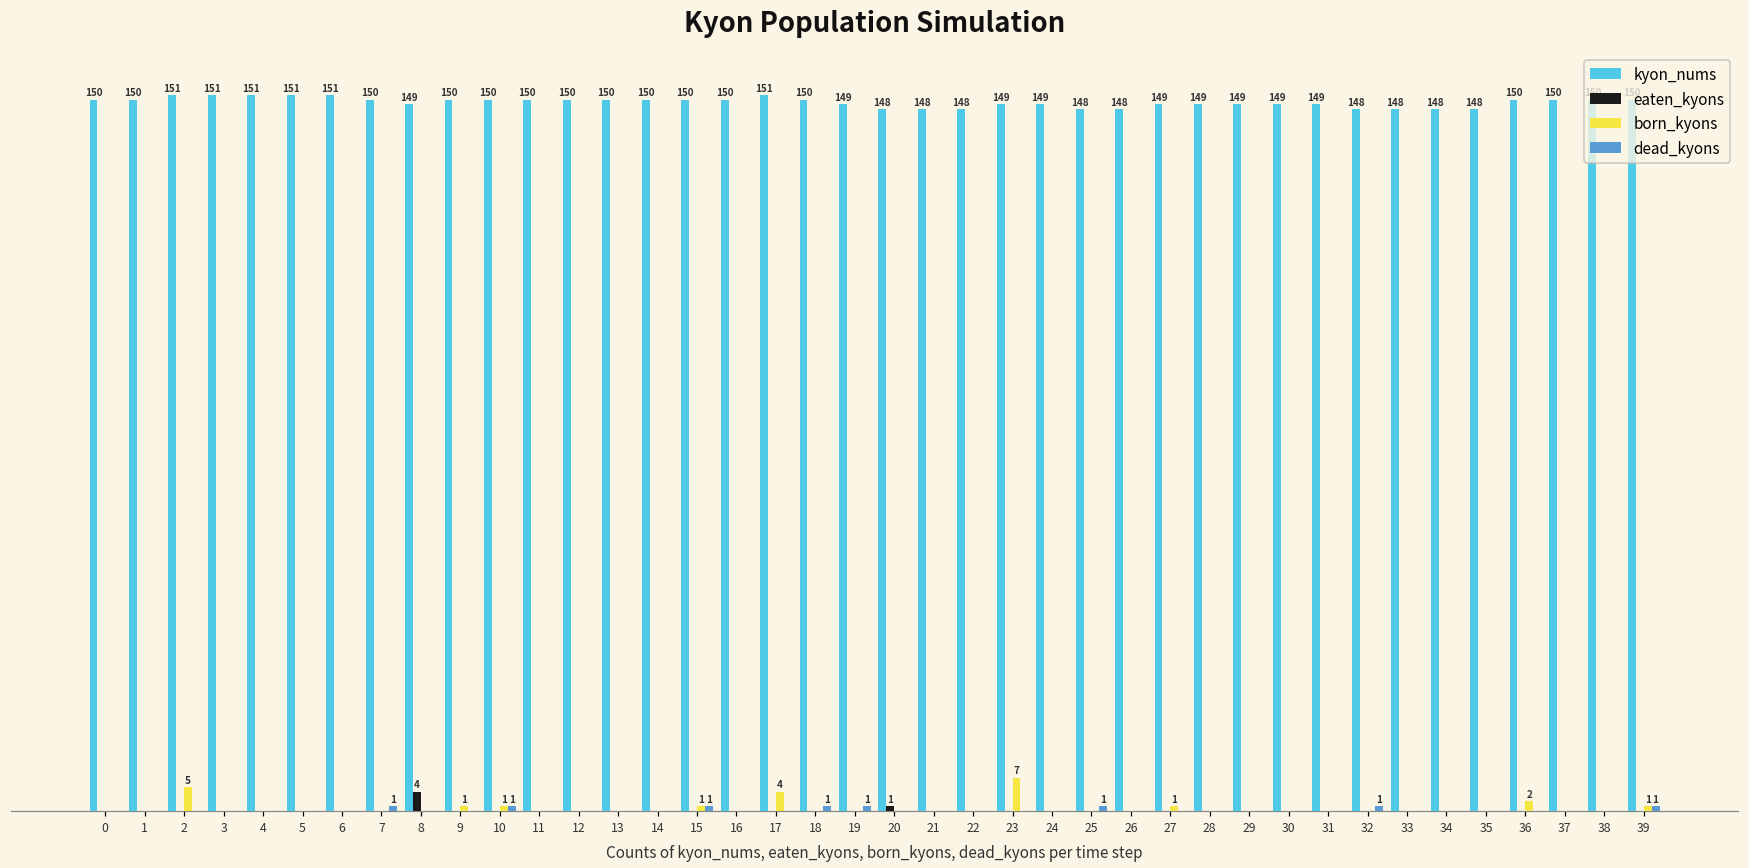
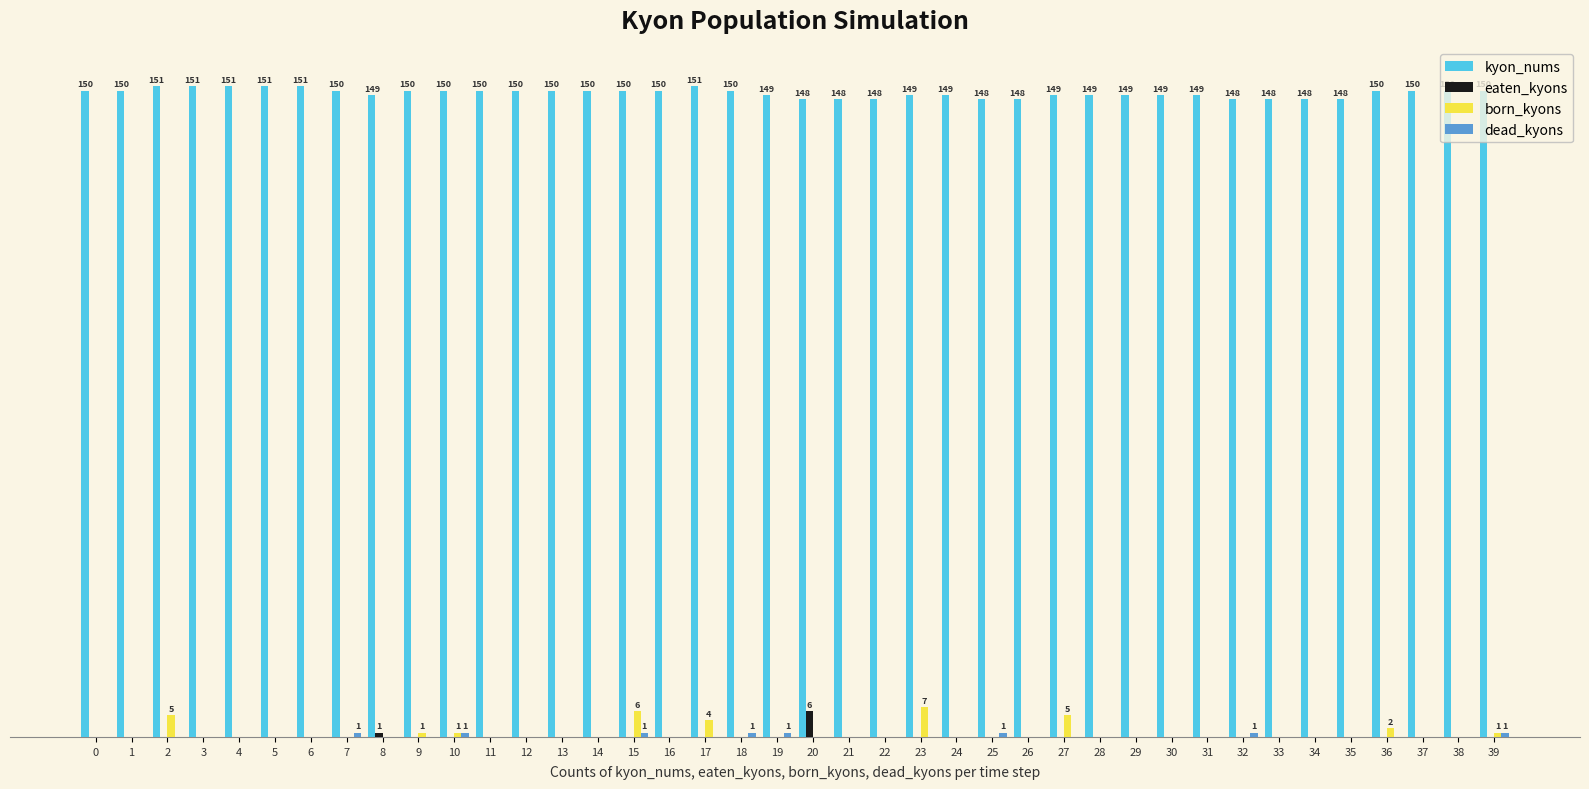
eaten_kyons, 8: 4 -> 1
born_kyons, 15: 1 -> 6
eaten_kyons, 20: 1 -> 6
born_kyons, 27: 1 -> 5
